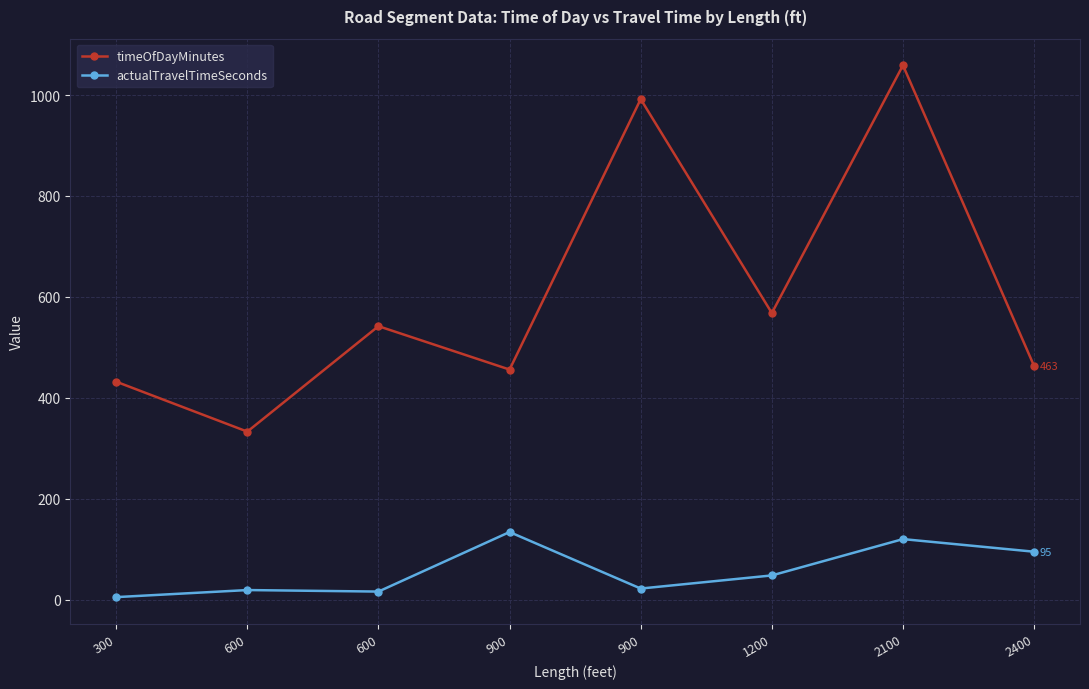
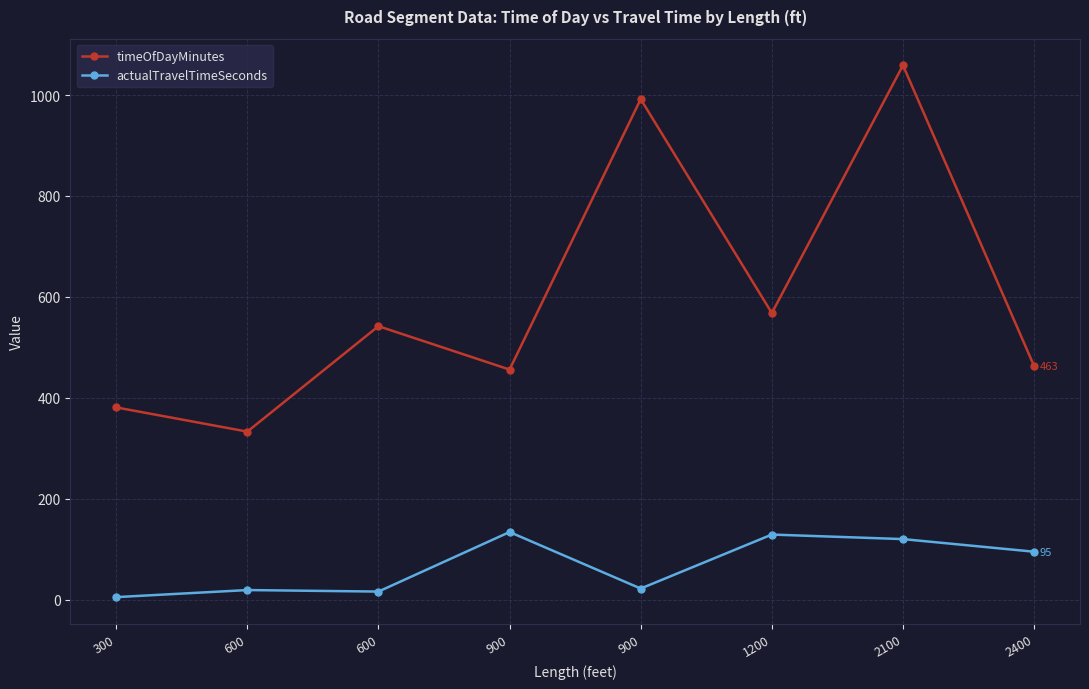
timeOfDayMinutes, 300: 430 -> 380
actualTravelTimeSeconds, 1200: 50 -> 130
